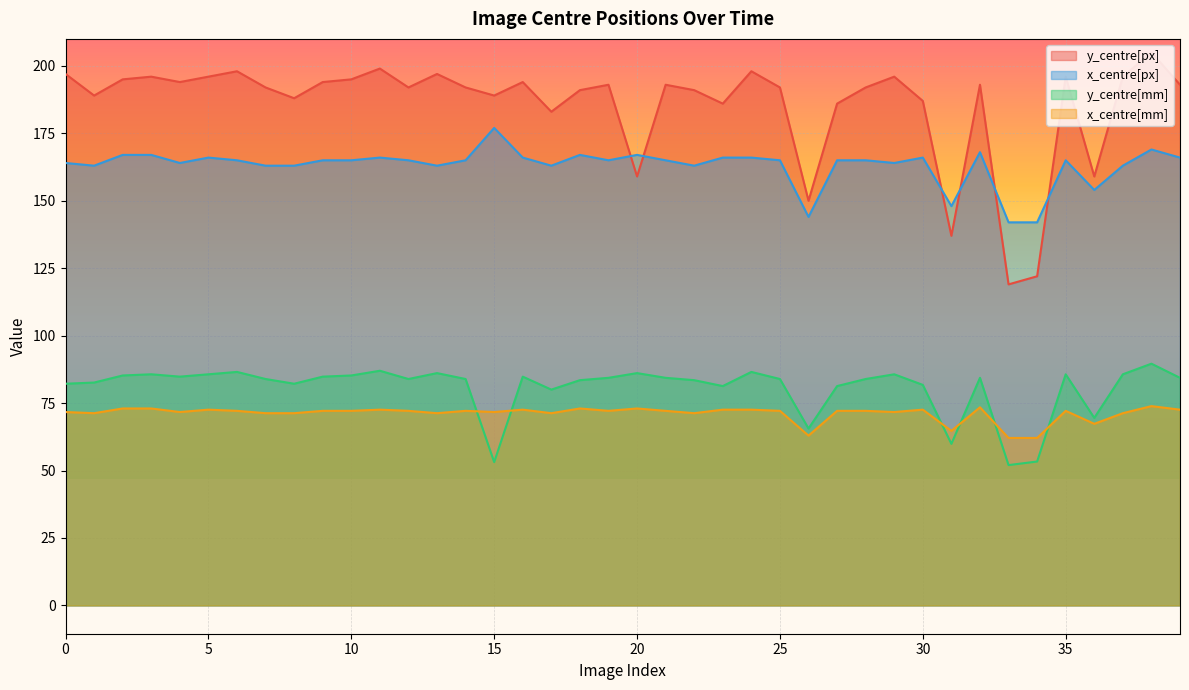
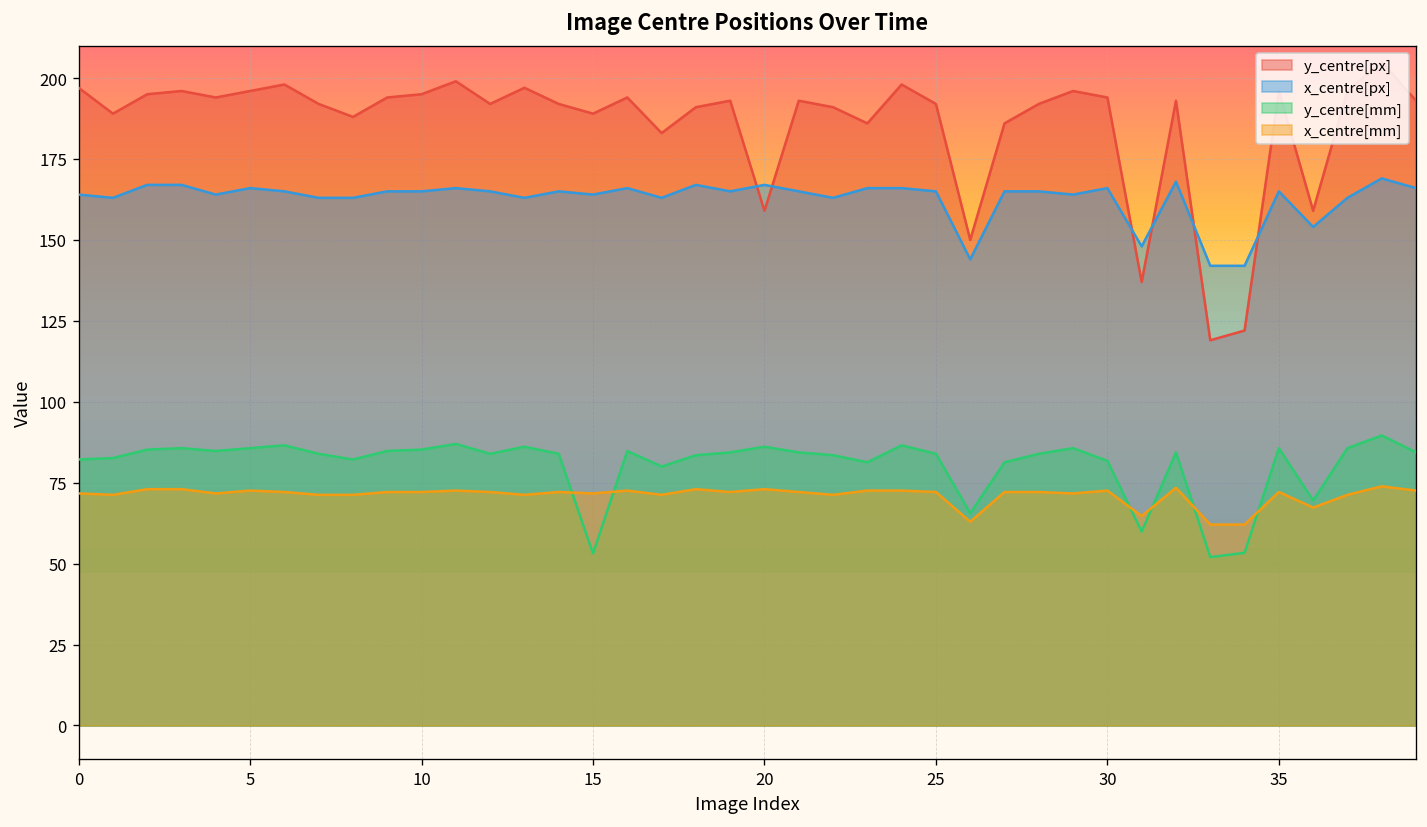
x_centre[px], 15: 177 -> 164
y_centre[px], 30: 187 -> 194
